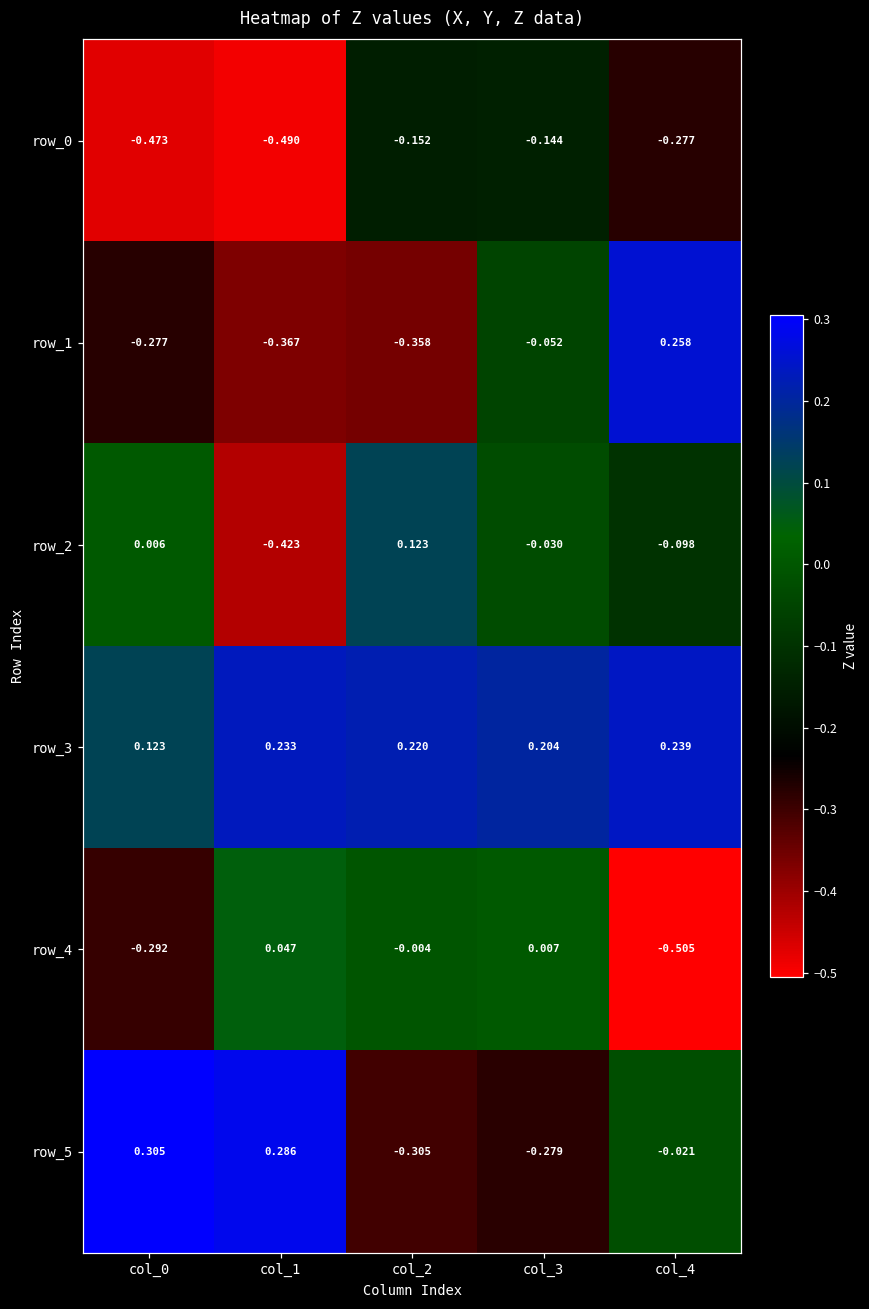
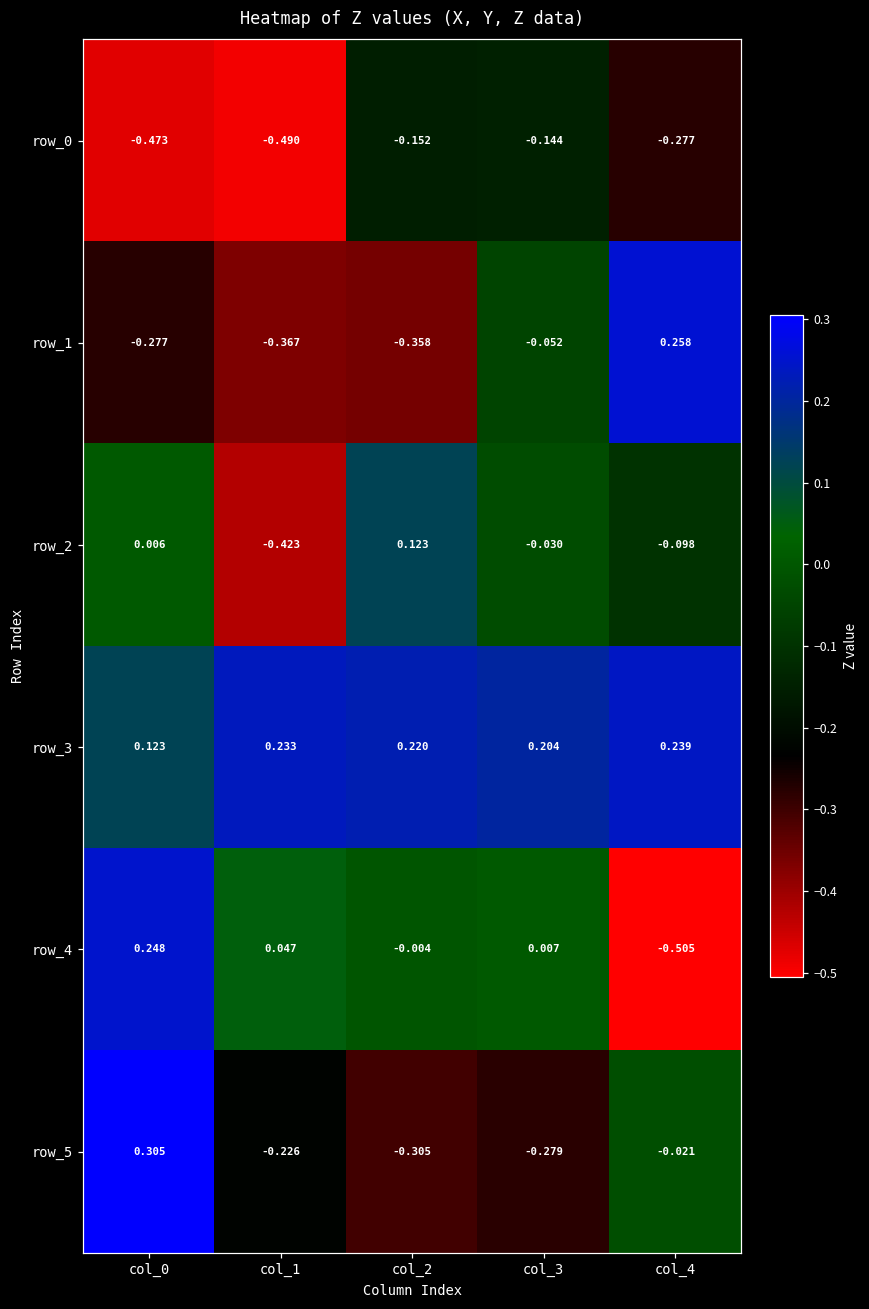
row_4, col_0: -0.292 -> 0.248
row_5, col_1: 0.286 -> -0.226
